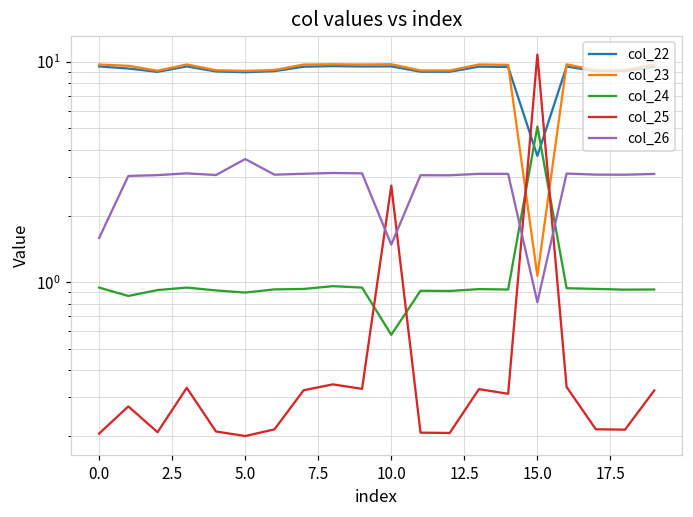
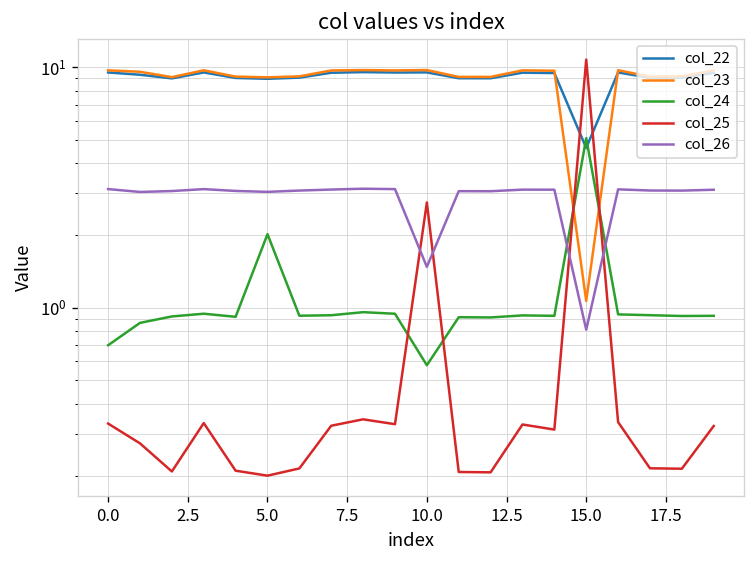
col_24, 0.0: 0.9 -> 0.70
col_25, 0.0: 0.21 -> 0.33
col_26, 0.0: 1.6 -> 3.1
col_24, 5.0: 0.9 -> 2.0
col_26, 5.0: 3.6 -> 3.0
col_22, 15.0: 3.7 -> 4.6
